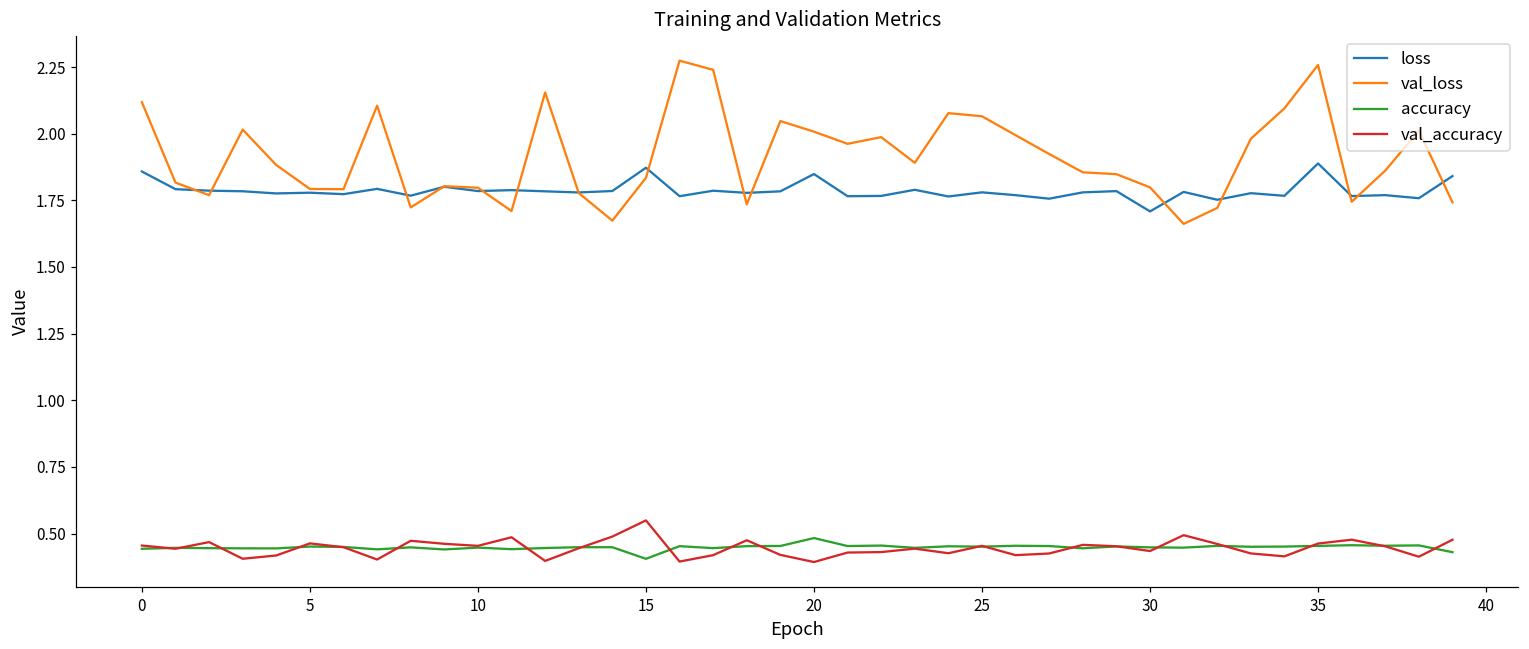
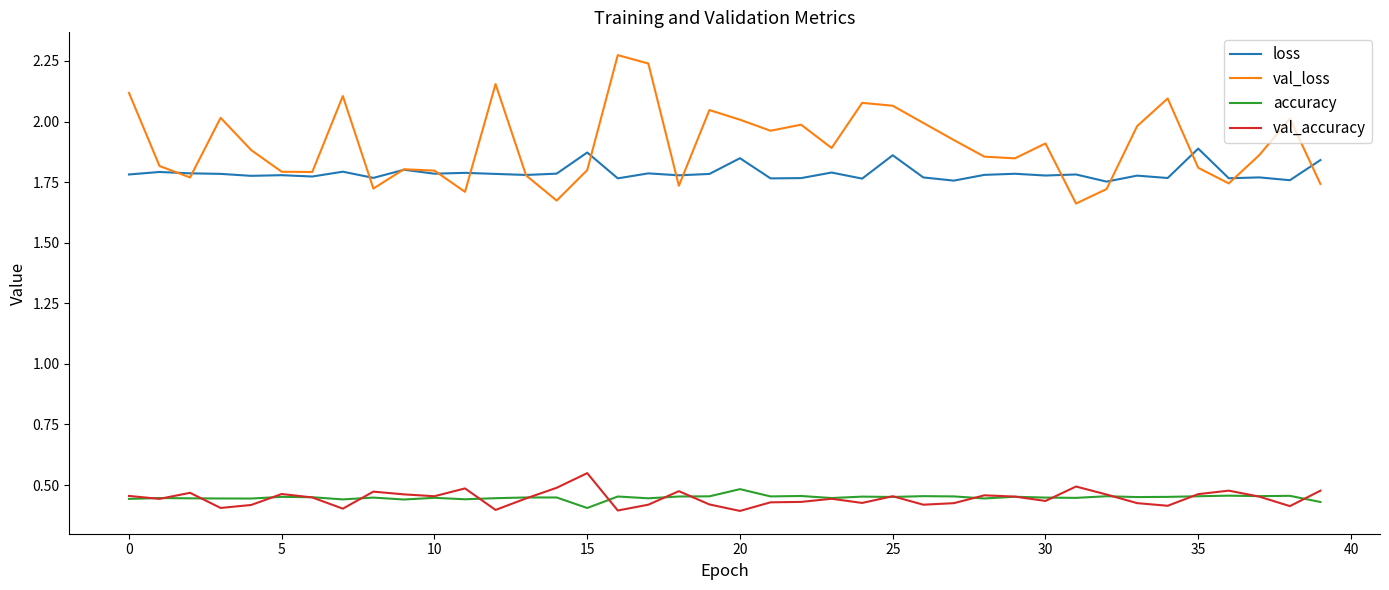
loss, 0: 1.86 -> 1.78
val_loss, 15: 1.83 -> 1.80
loss, 25: 1.78 -> 1.86
loss, 30: 1.71 -> 1.78
val_loss, 30: 1.80 -> 1.91
val_loss, 35: 2.26 -> 1.81
